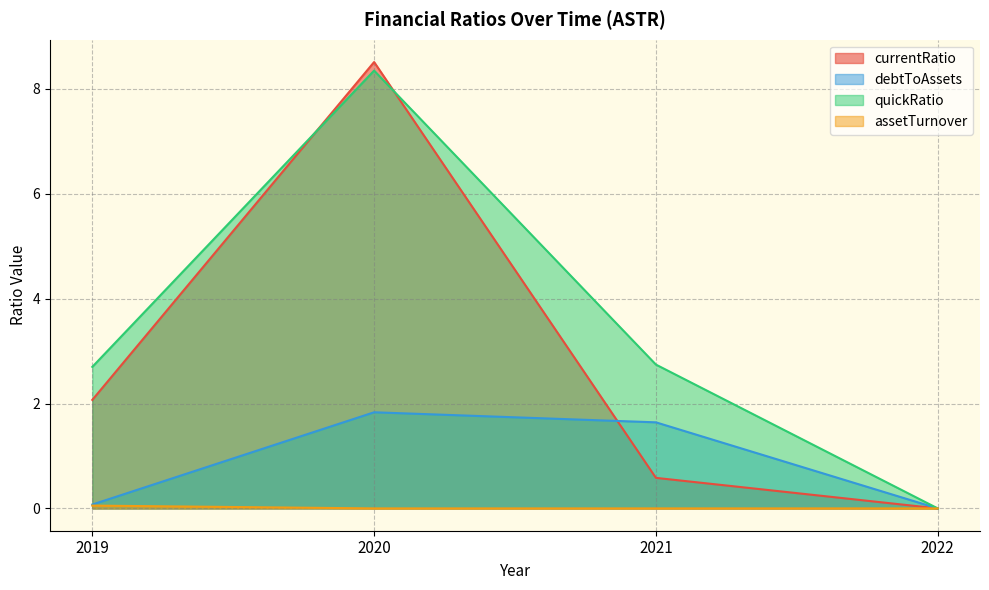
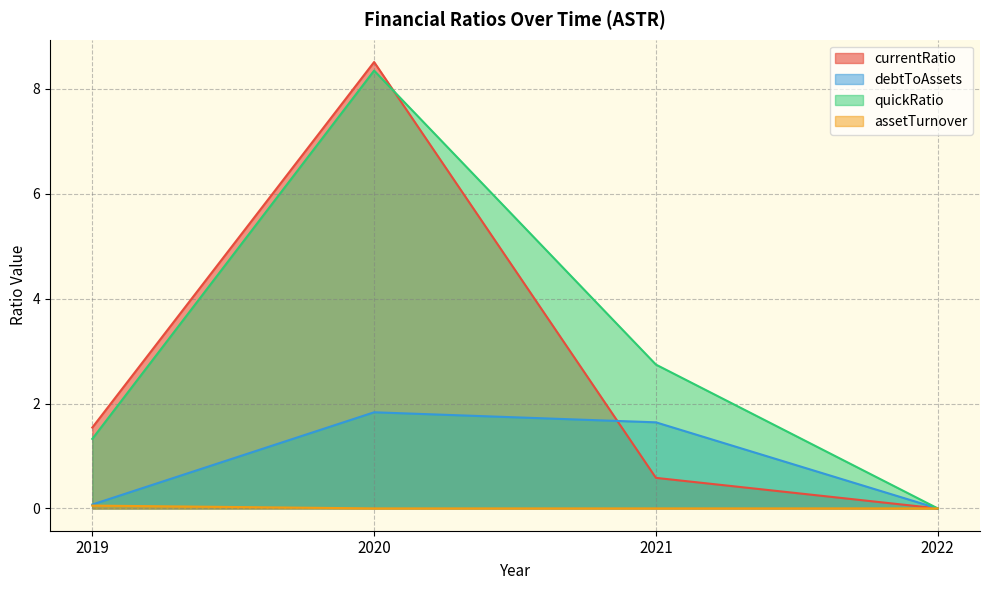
currentRatio, 2019: 2.1 -> 1.5
quickRatio, 2019: 2.7 -> 1.3
